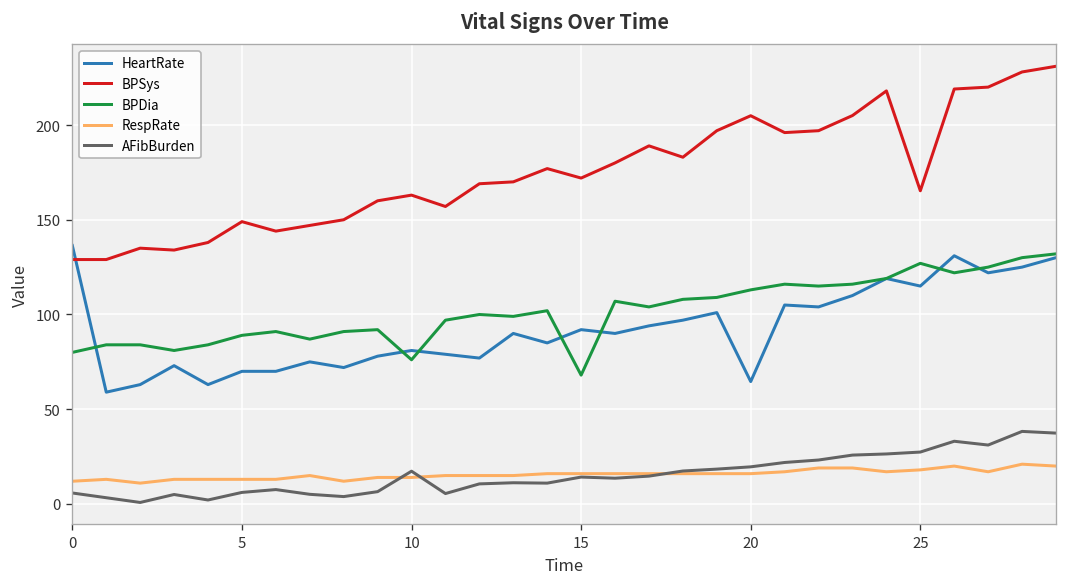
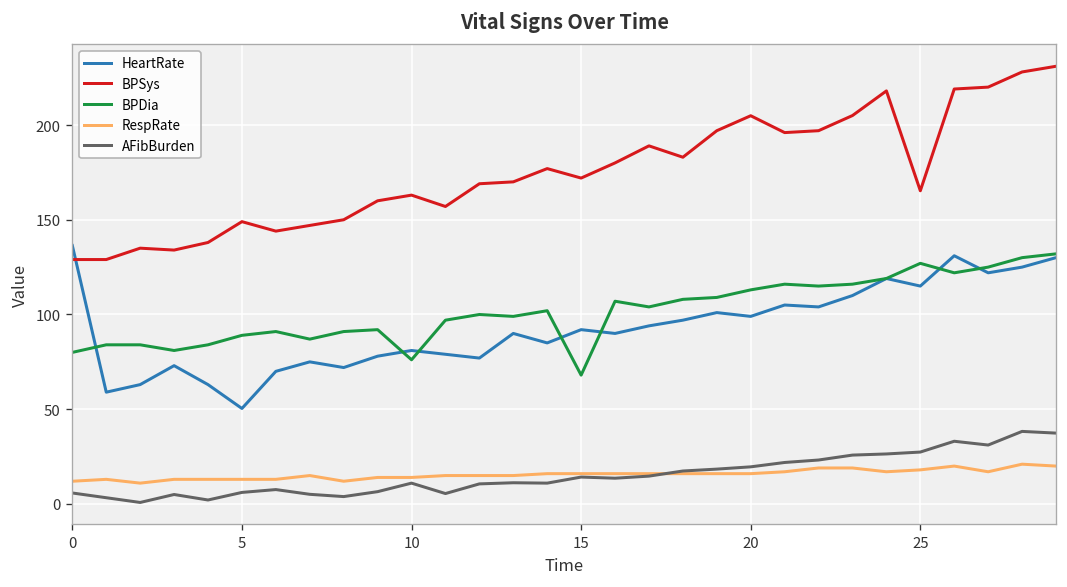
HeartRate, 5: 70 -> 50
AFibBurden, 10: 17 -> 11
HeartRate, 20: 65 -> 99
